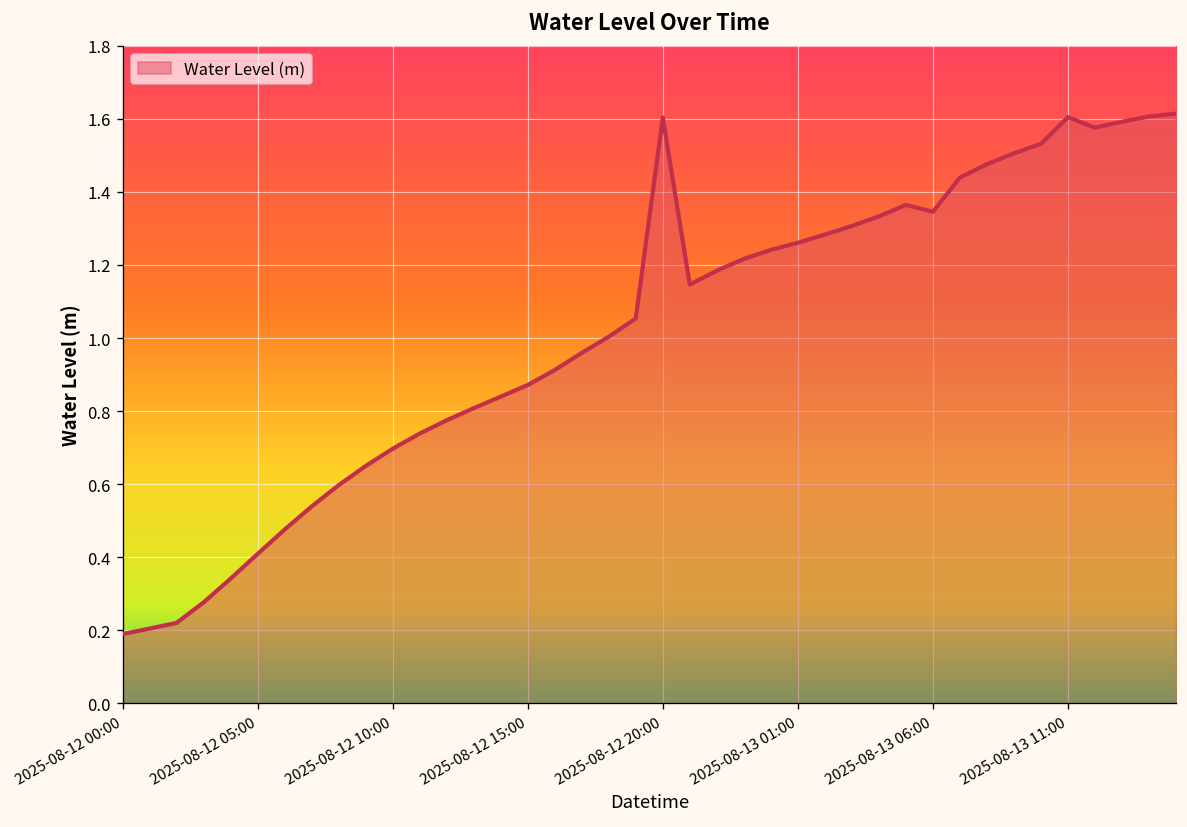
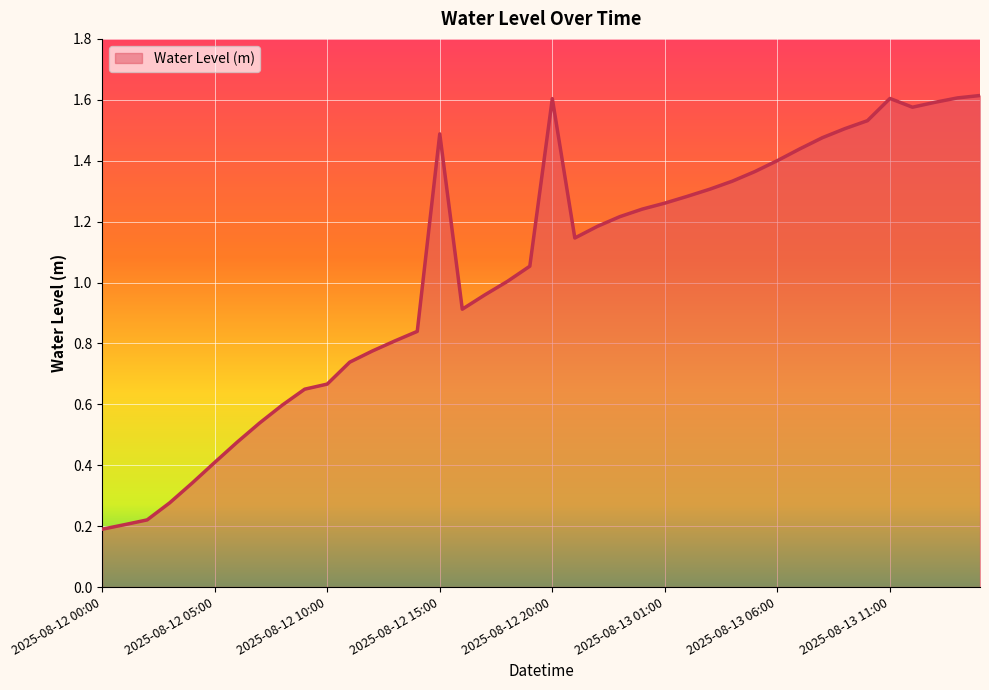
2025-08-12 10:00: 0.70 -> 0.67
2025-08-12 15:00: 0.87 -> 1.49
2025-08-13 06:00: 1.35 -> 1.40
